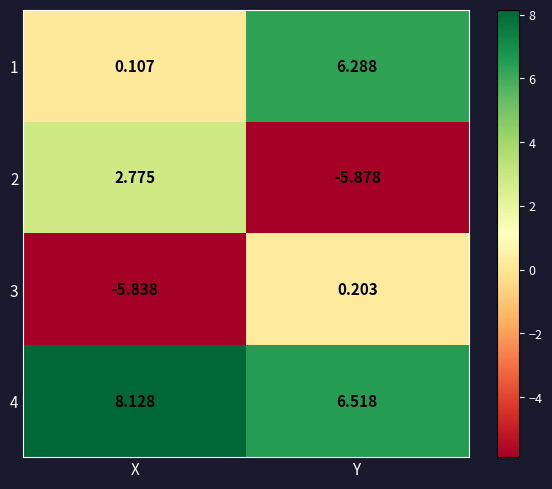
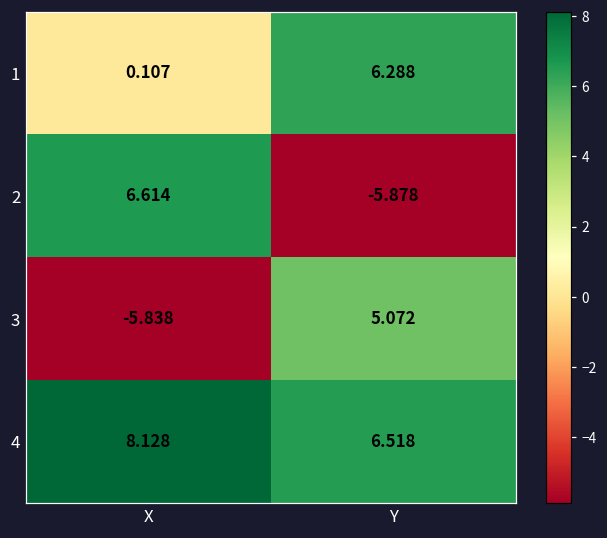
2, X: 2.775 -> 6.614
3, Y: 0.203 -> 5.072
